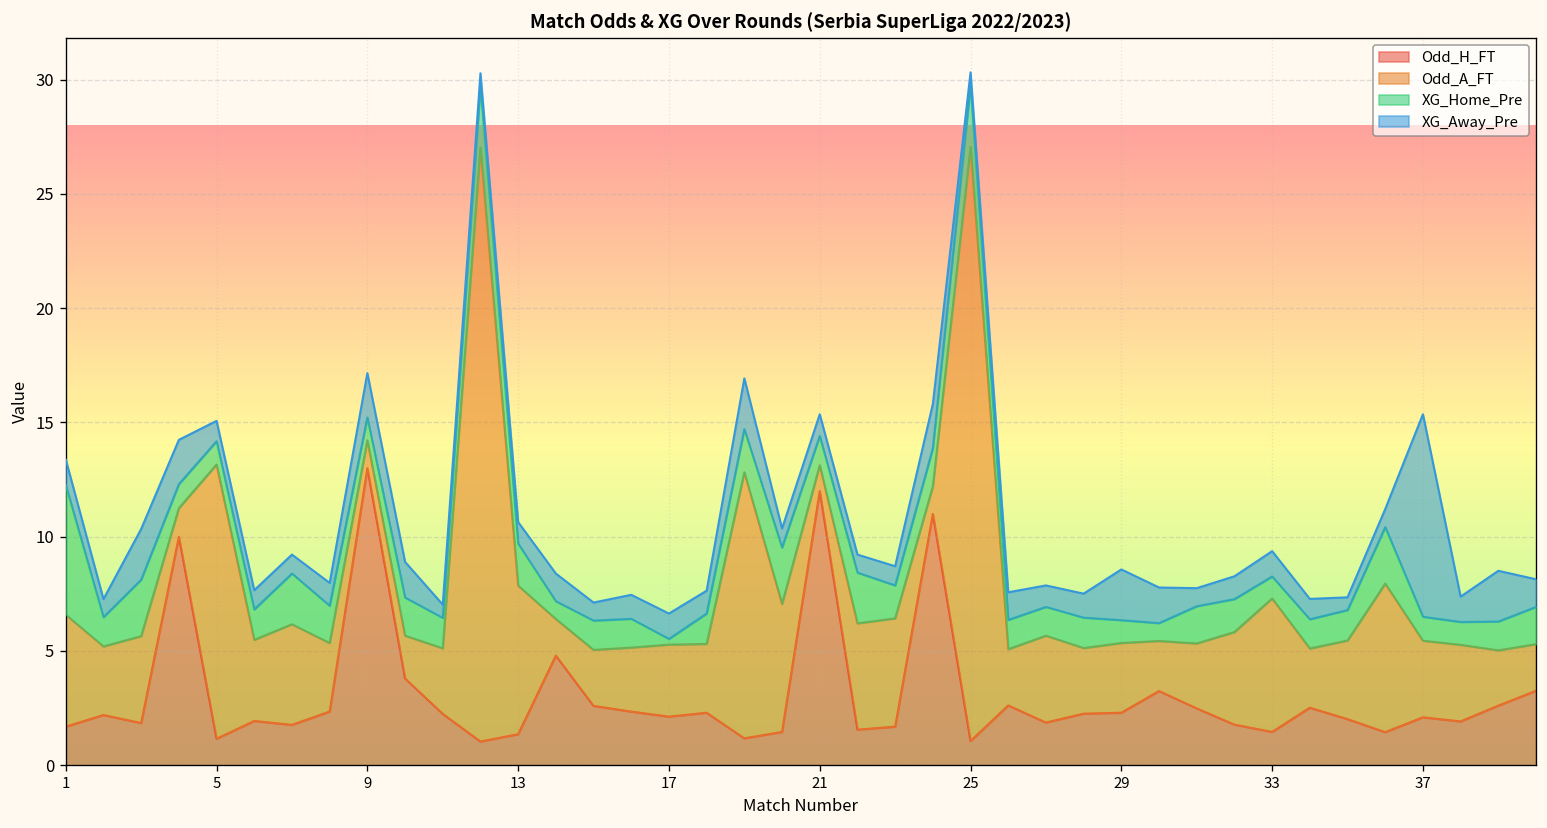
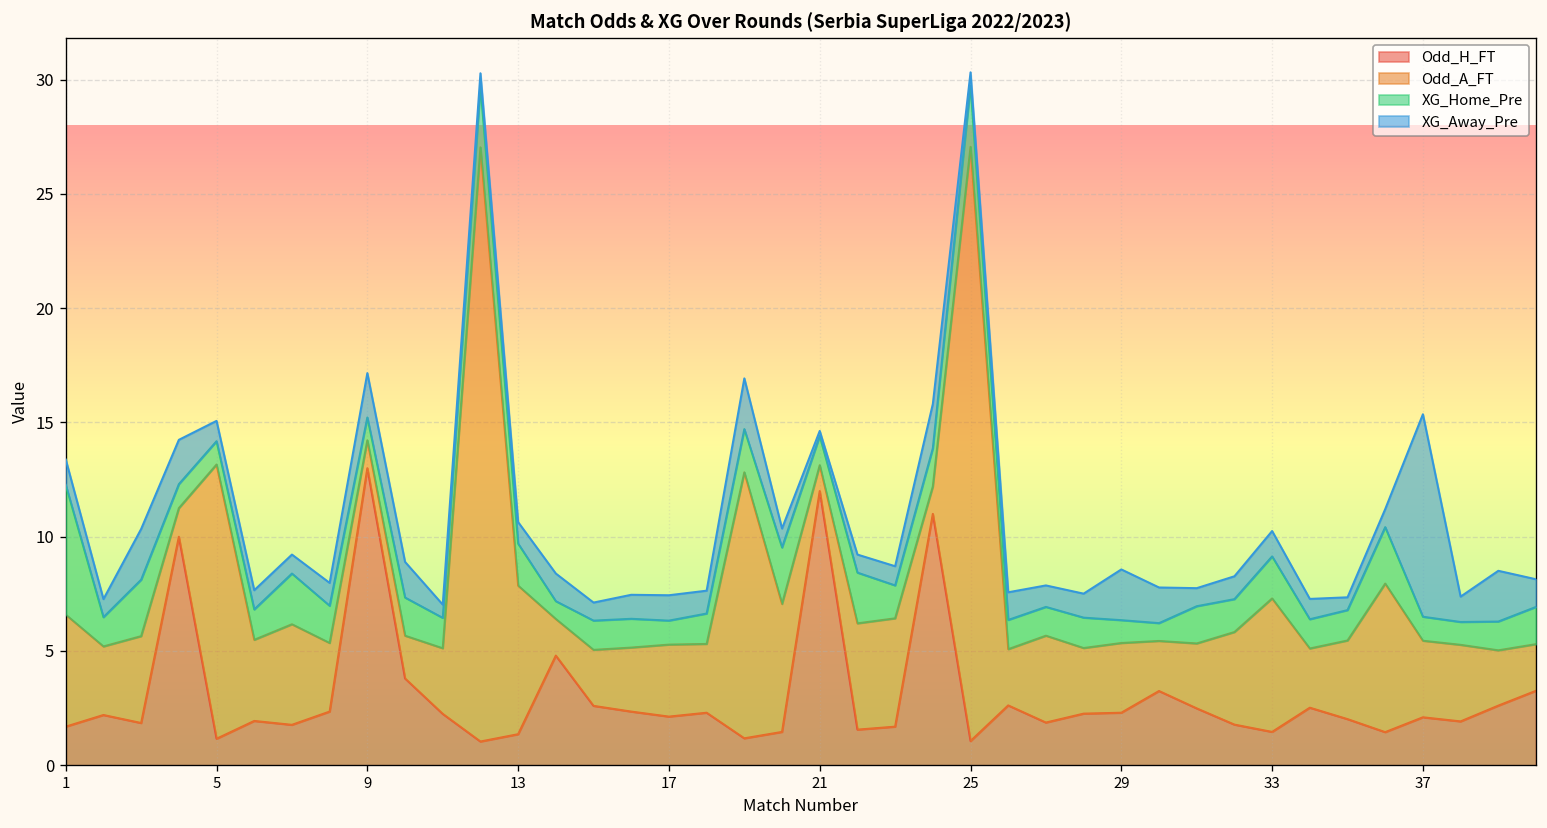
XG_Home_Pre, 17: 0.3 -> 1.0
XG_Away_Pre, 21: 0.9 -> 0.2
XG_Home_Pre, 33: 1.0 -> 1.8
